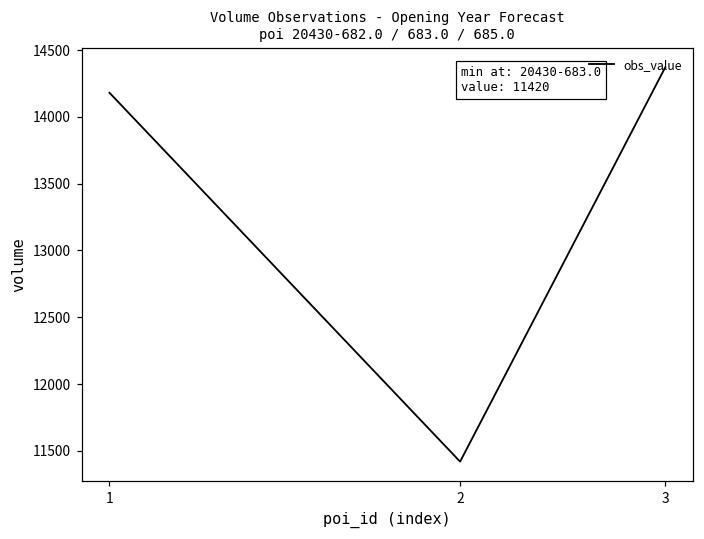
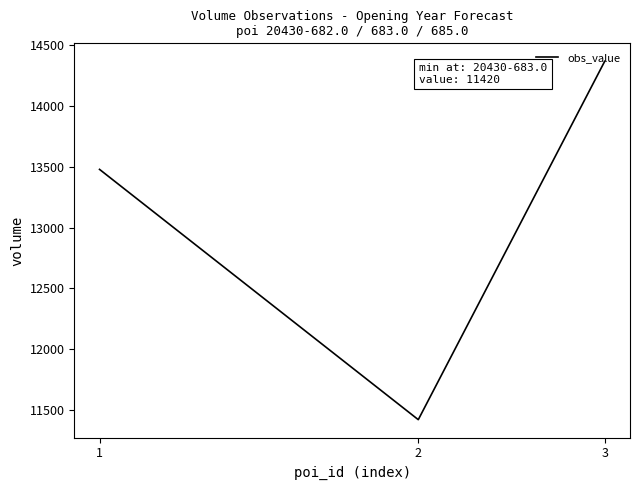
1: 14180 -> 13480
